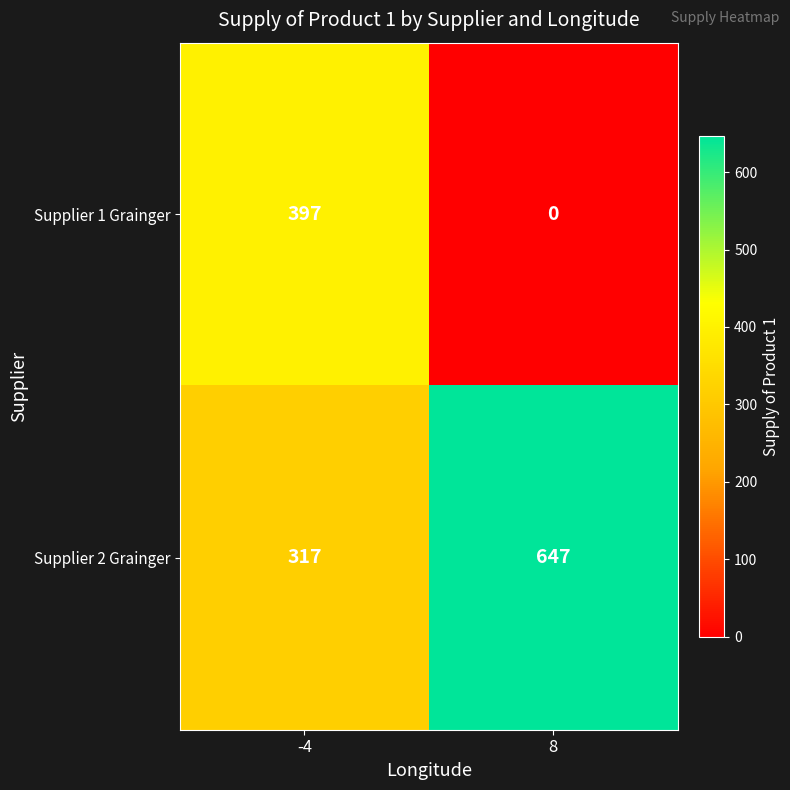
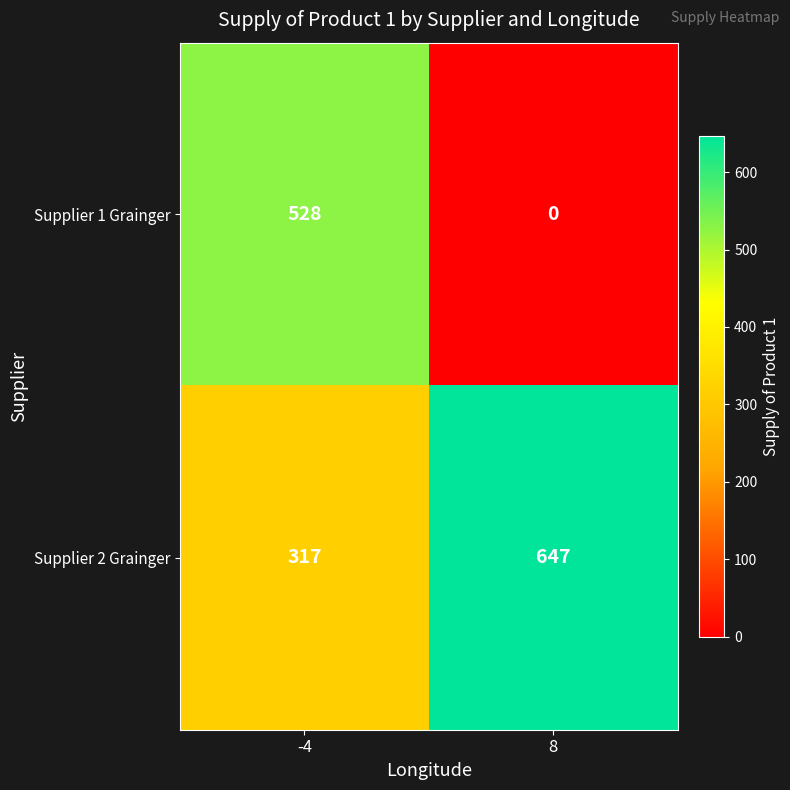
Supplier 1 Grainger, -4: 397 -> 528
